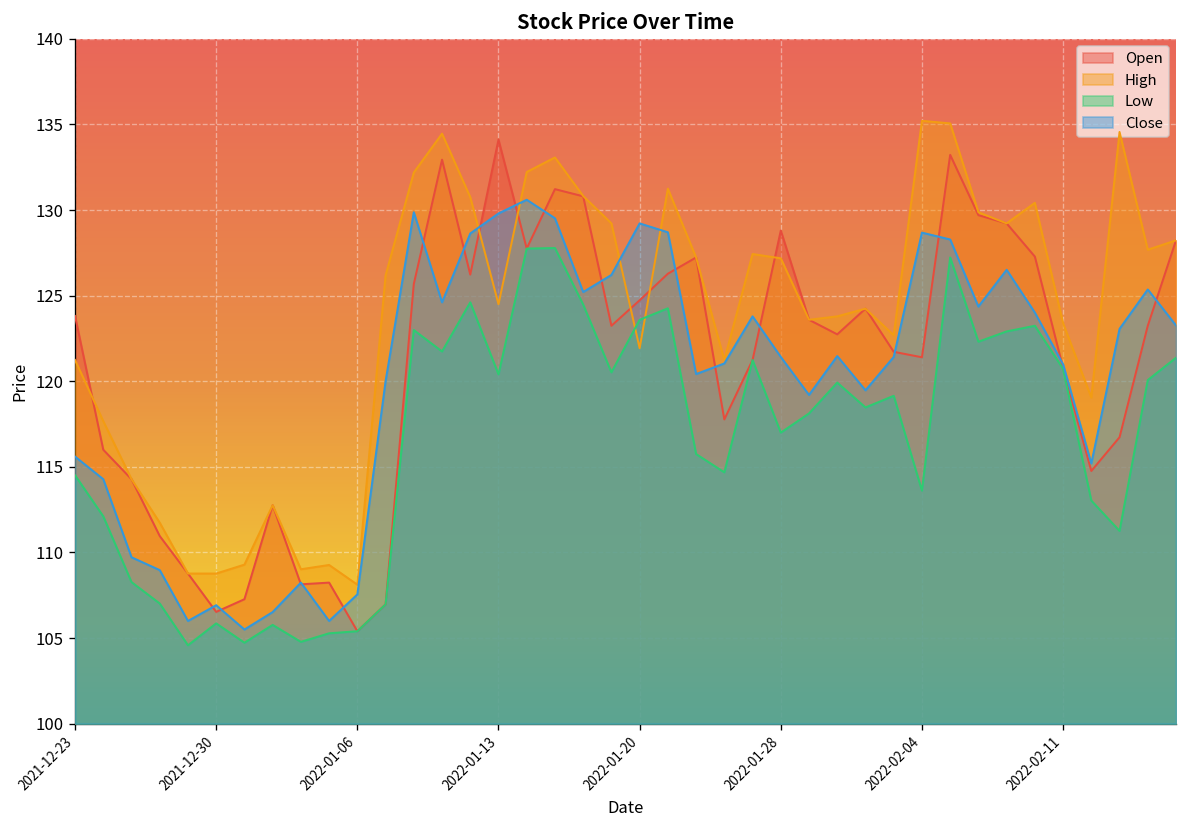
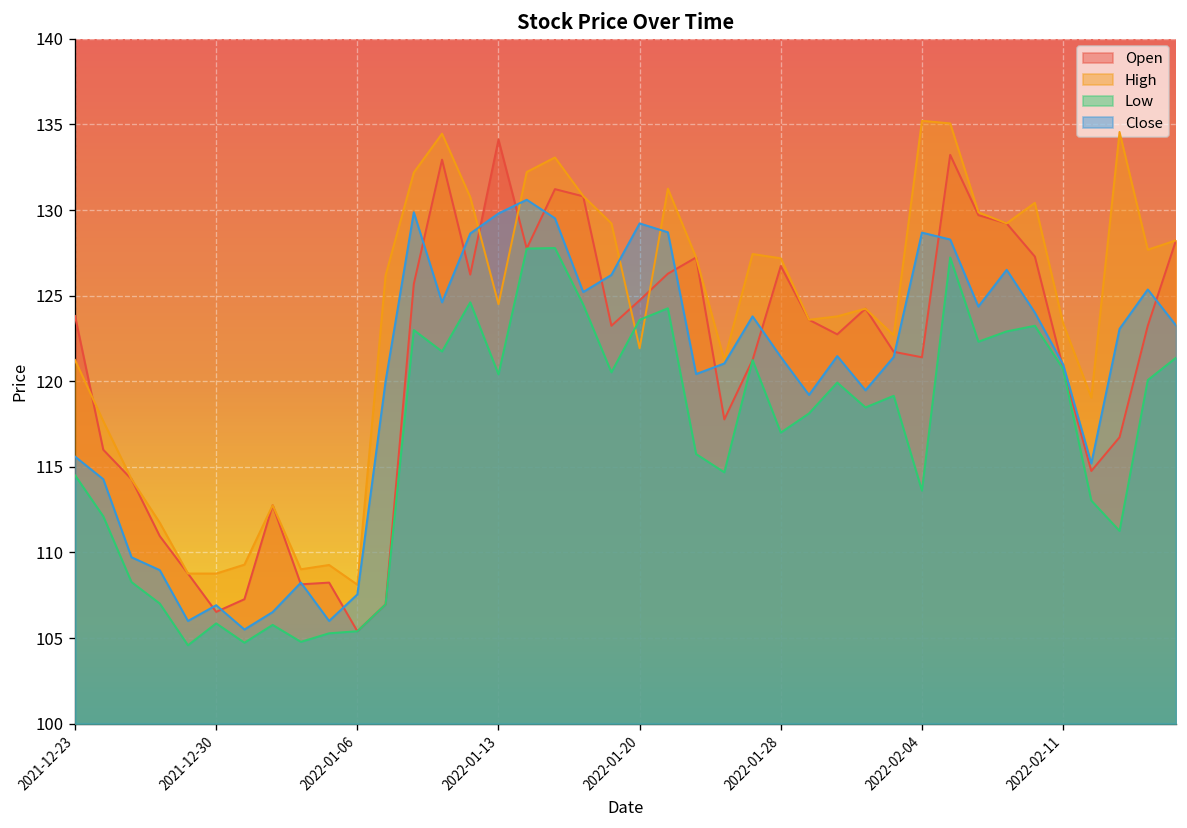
Open, 2022-01-28: 128.8 -> 126.7
